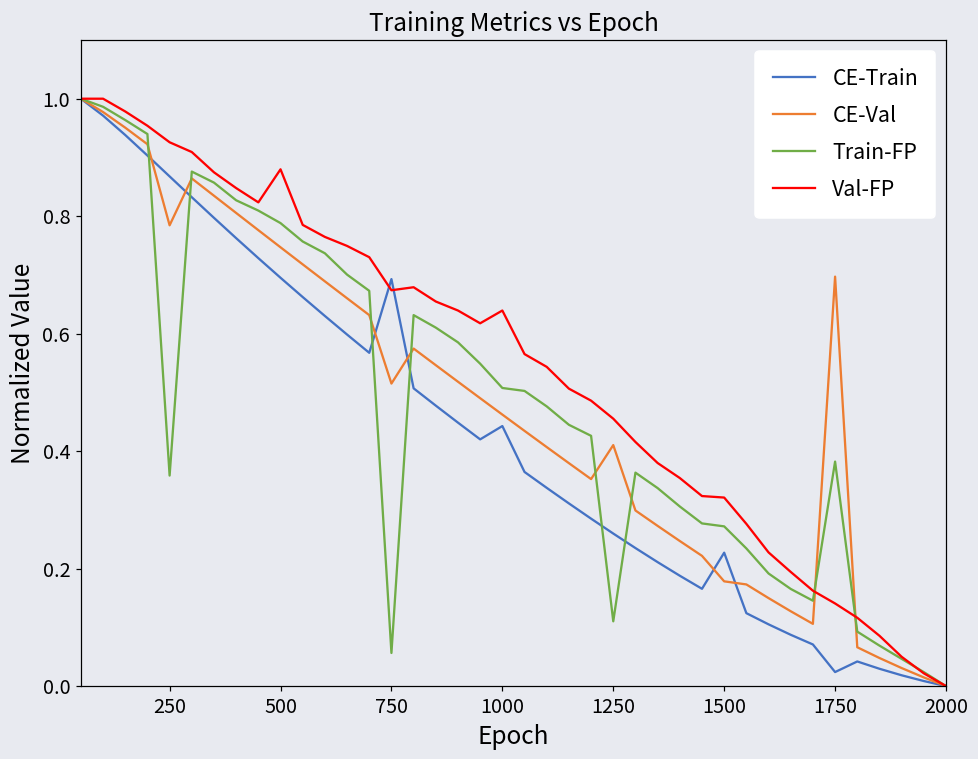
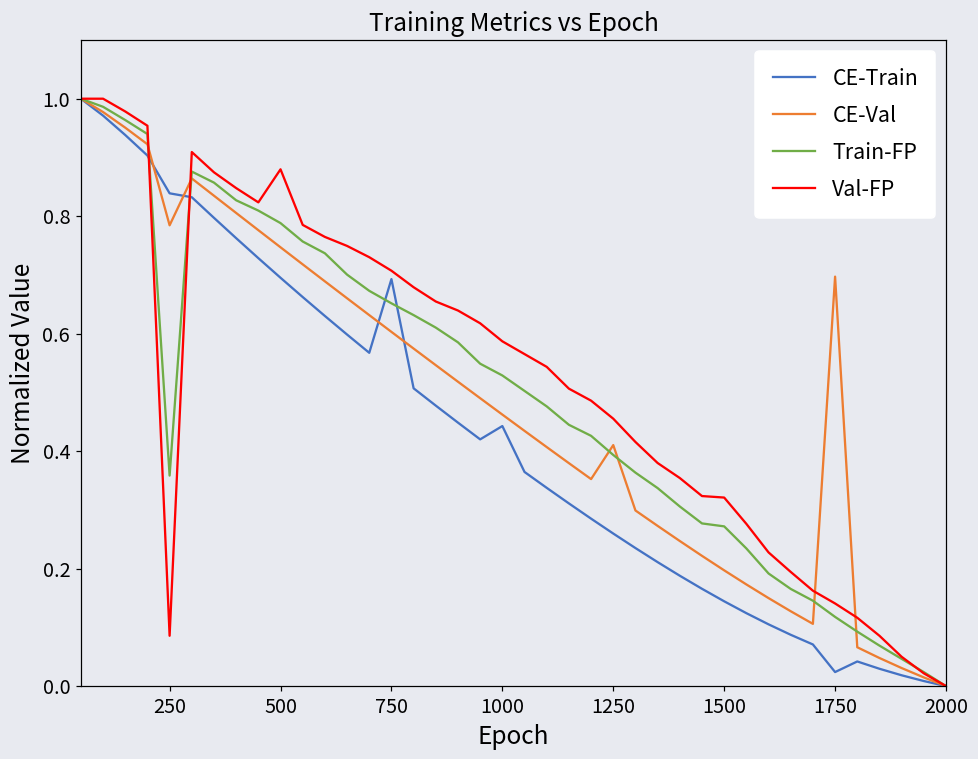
CE-Train, 250: 0.87 -> 0.84
Val-FP, 250: 0.93 -> 0.09
CE-Val, 750: 0.52 -> 0.60
Train-FP, 750: 0.06 -> 0.65
Val-FP, 750: 0.67 -> 0.71
Train-FP, 1000: 0.51 -> 0.53
Val-FP, 1000: 0.64 -> 0.59
Train-FP, 1250: 0.11 -> 0.39
CE-Train, 1500: 0.23 -> 0.14
CE-Val, 1500: 0.18 -> 0.20
Train-FP, 1750: 0.38 -> 0.12
